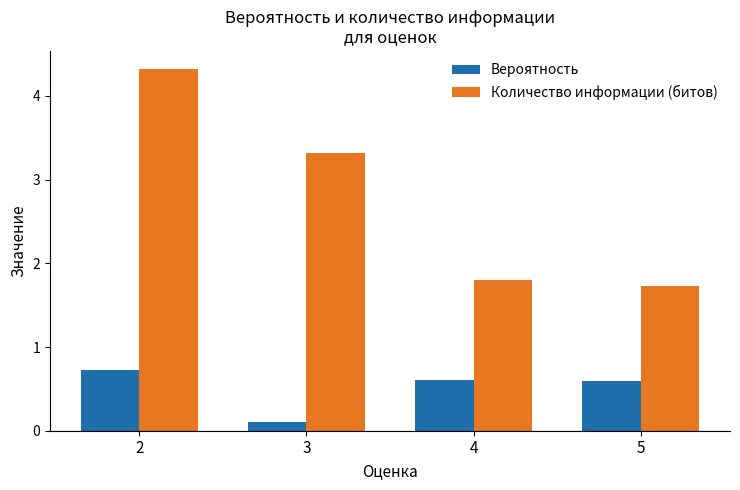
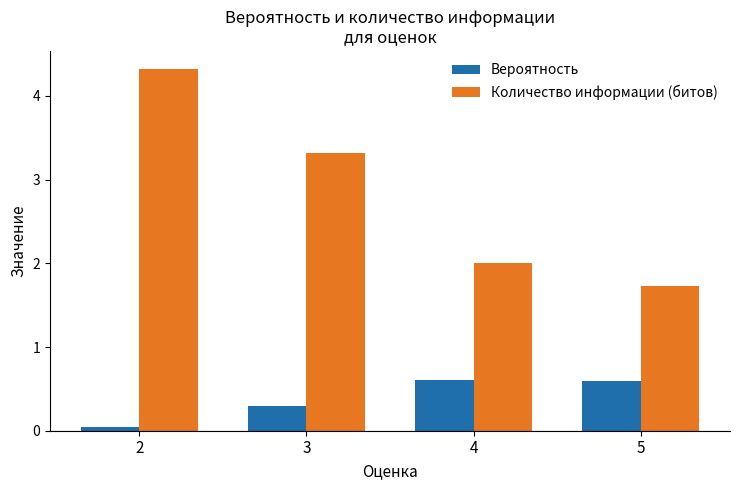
Вероятность, 2: 0.7 -> 0.1
Вероятность, 3: 0.1 -> 0.3
Количество информации (битов), 4: 1.8 -> 2.0
